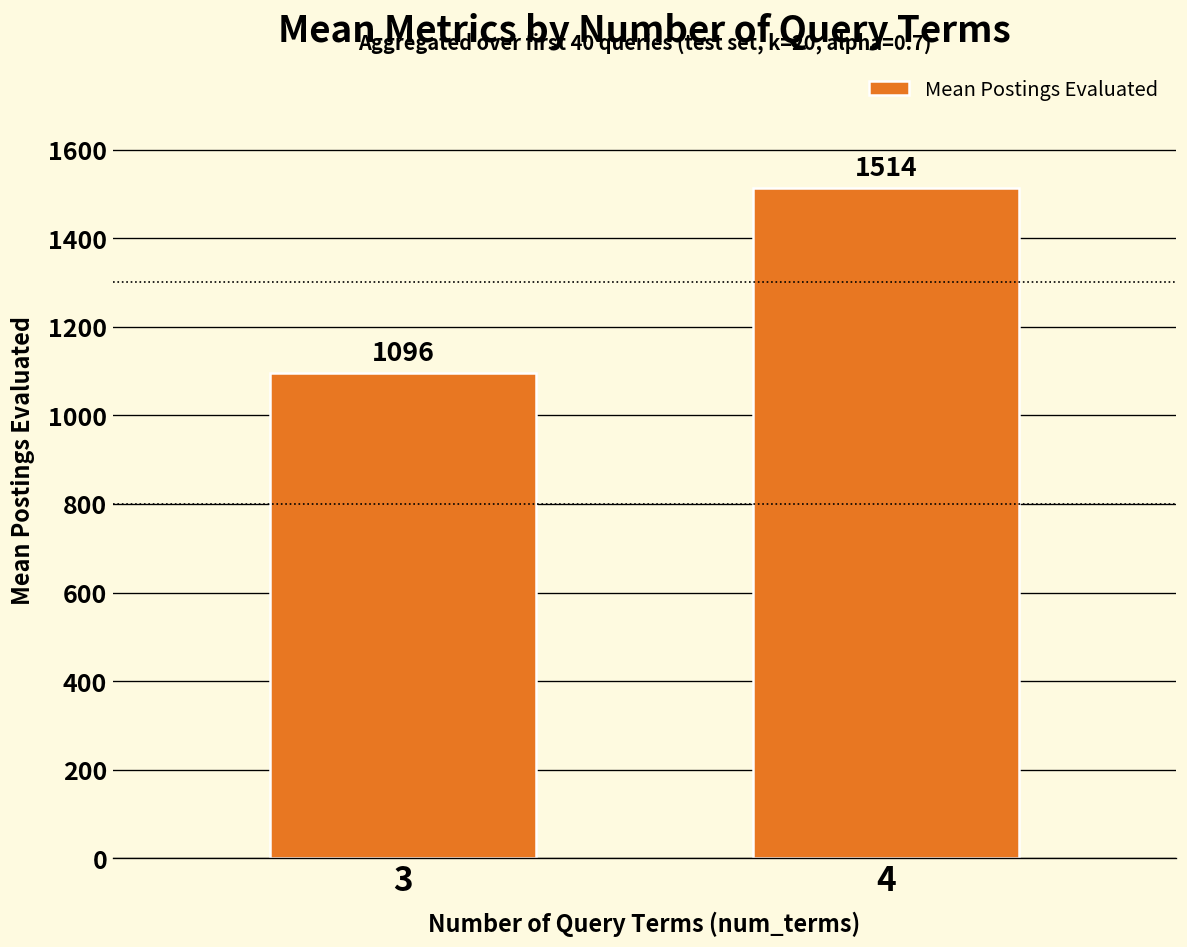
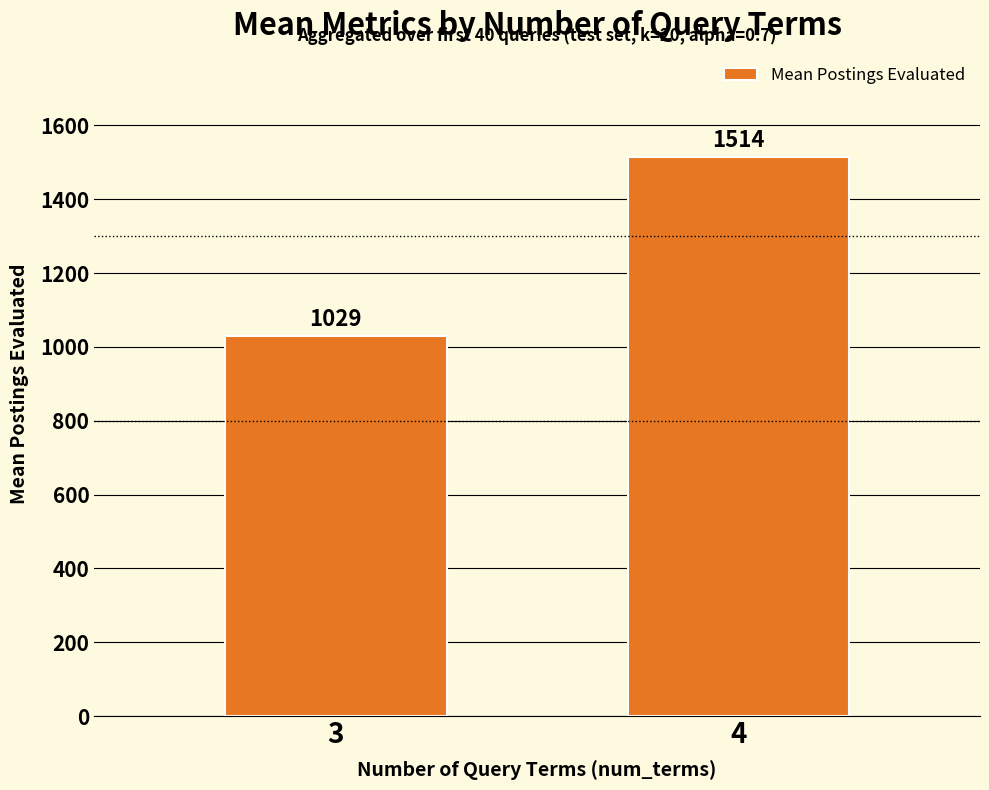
3: 1096 -> 1029
